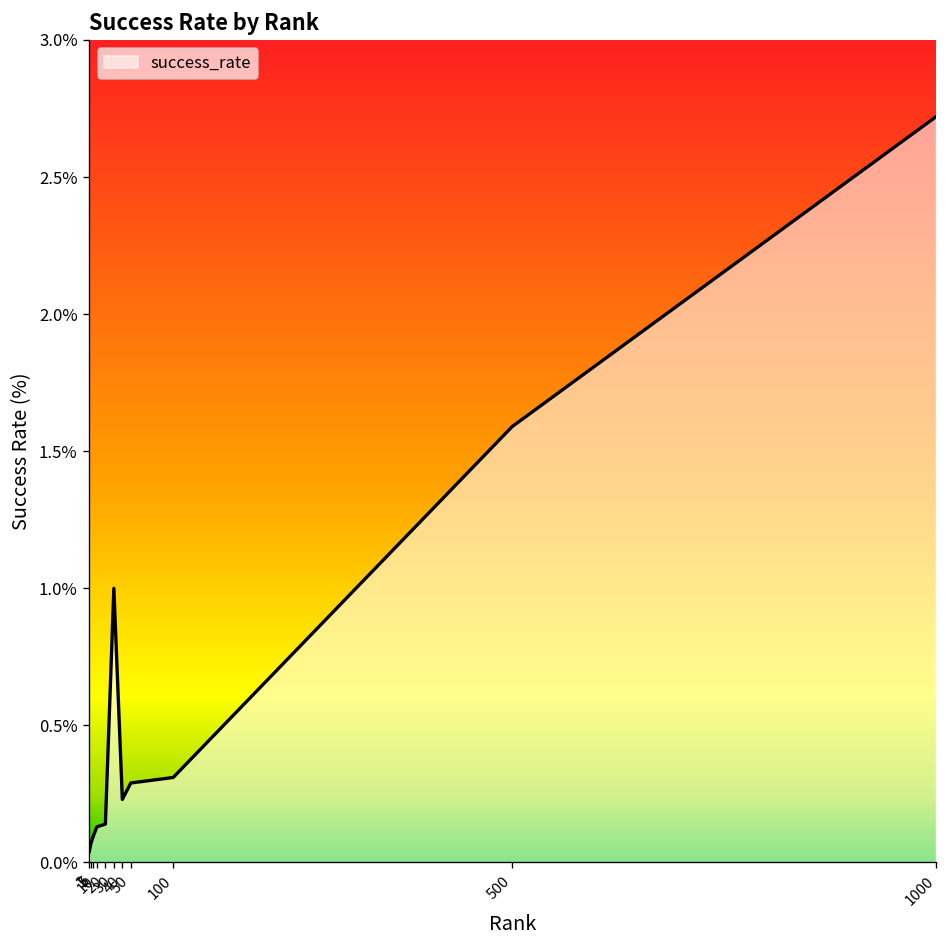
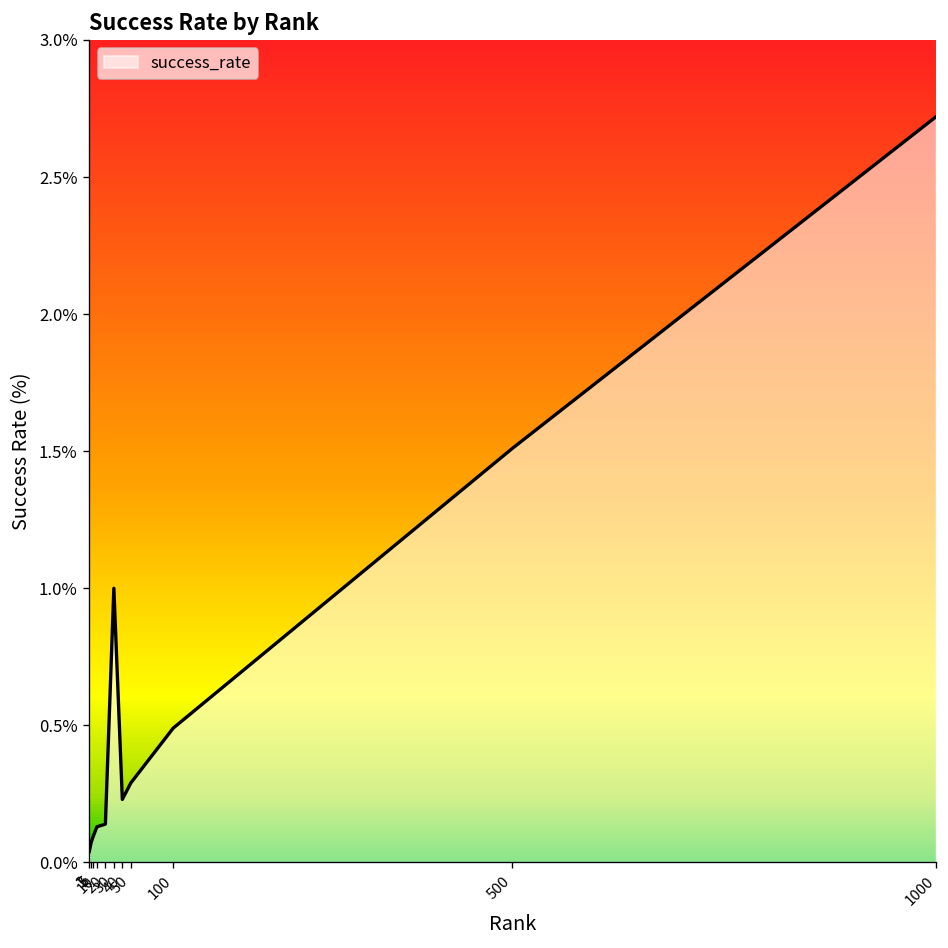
100: 0.31% -> 0.49%
500: 1.59% -> 1.51%
